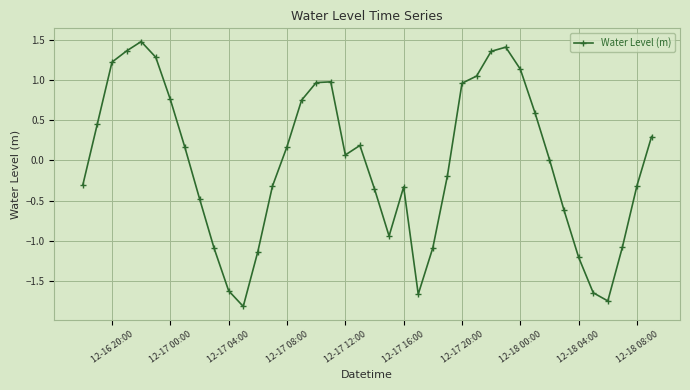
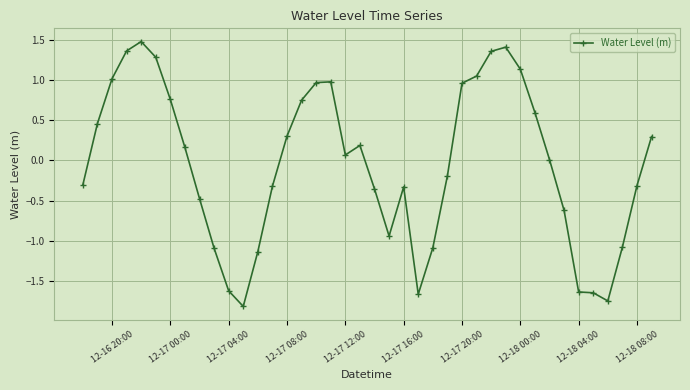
12-16 20:00: 1.2 -> 1.0
12-17 08:00: 0.2 -> 0.3
12-18 04:00: -1.2 -> -1.6
